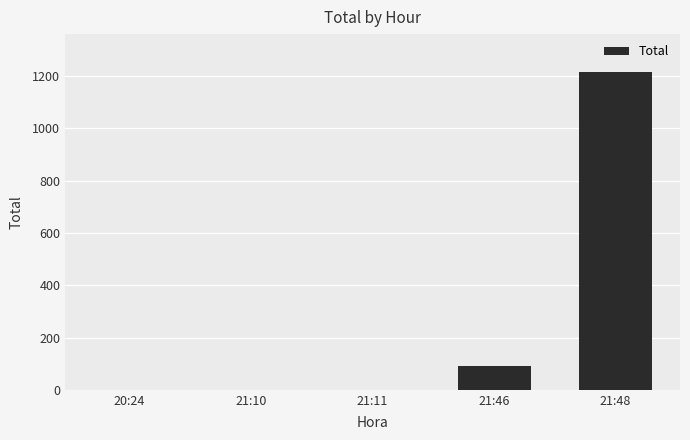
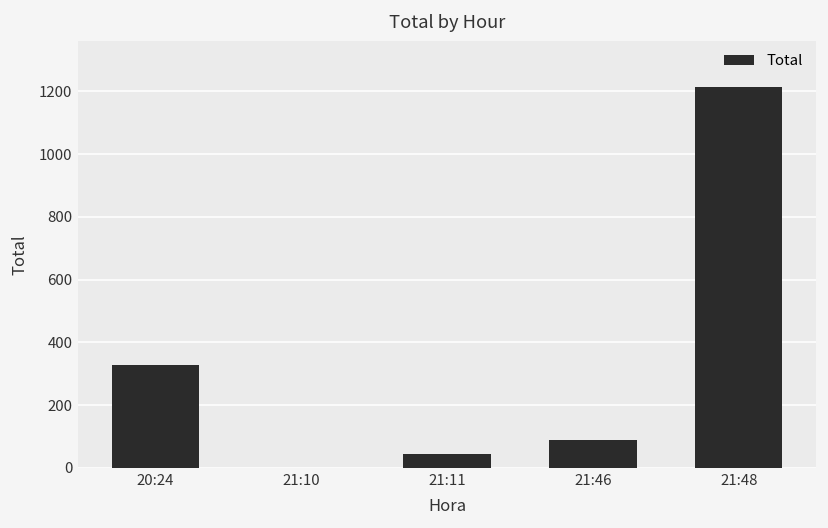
20:24: 0 -> 330
21:11: 0 -> 40
